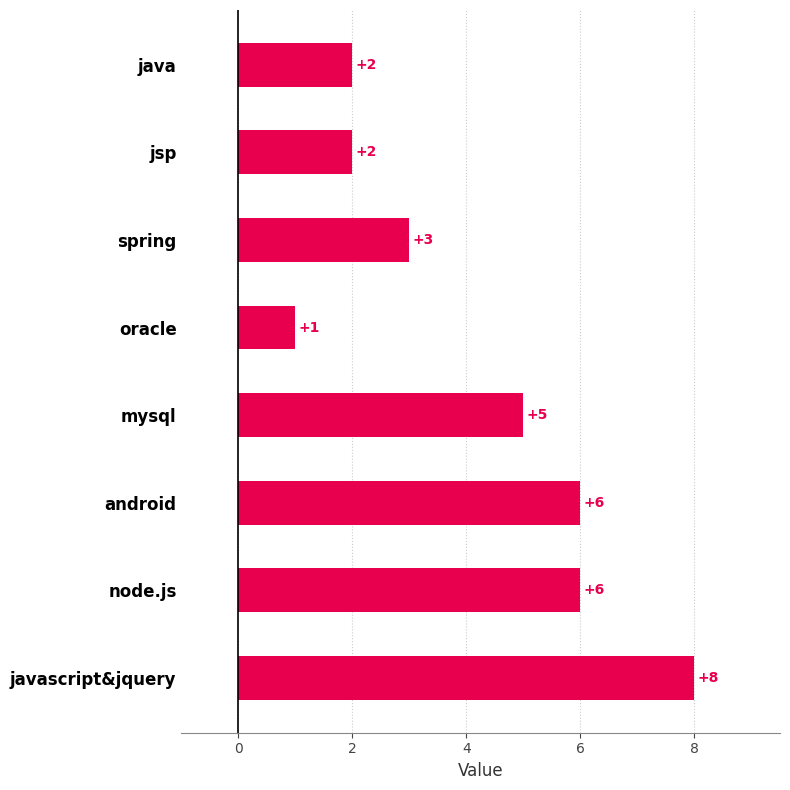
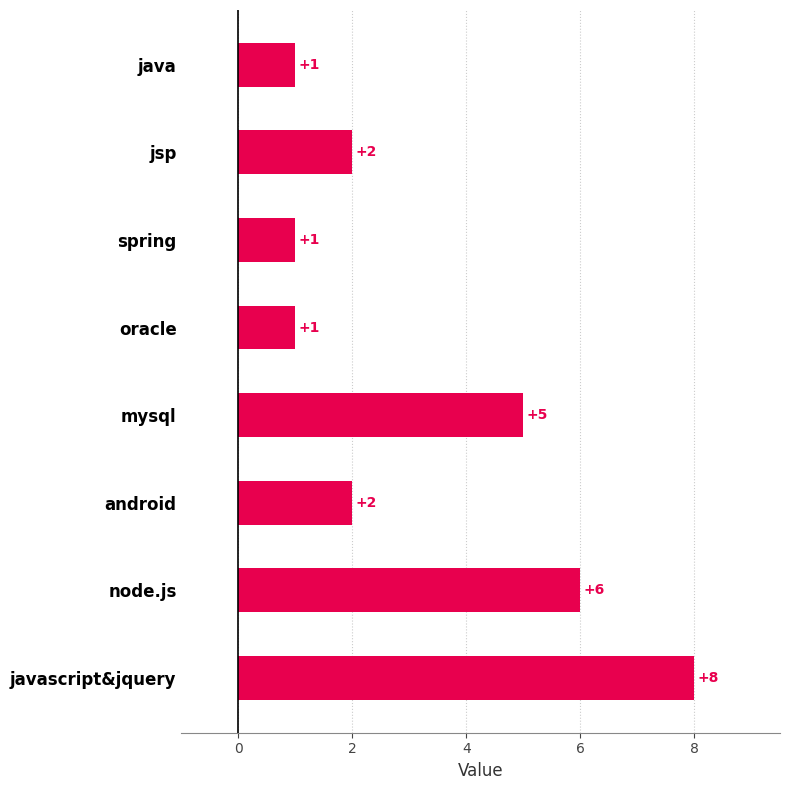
java: +2 -> +1
spring: +3 -> +1
android: +6 -> +2
